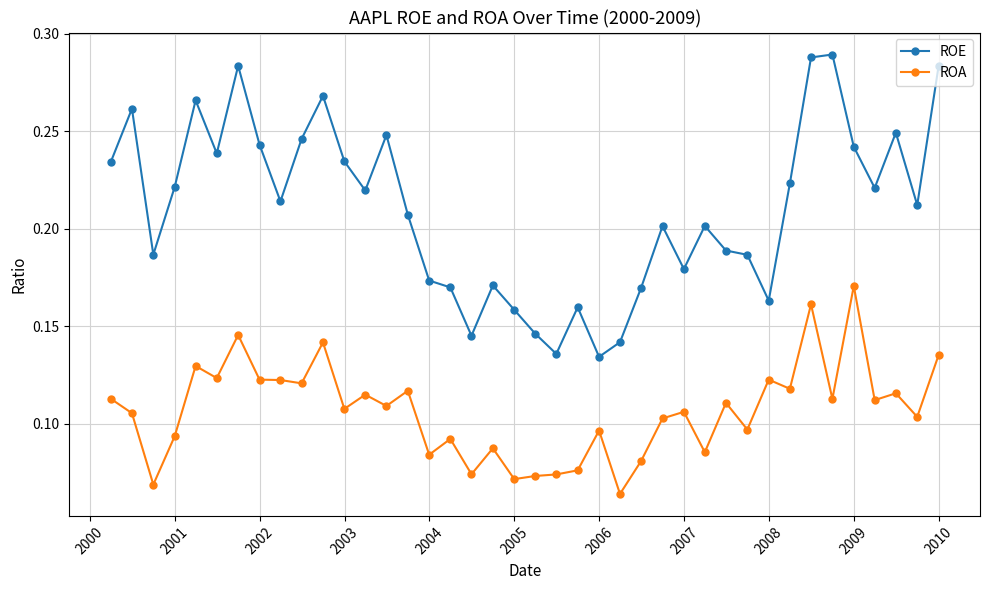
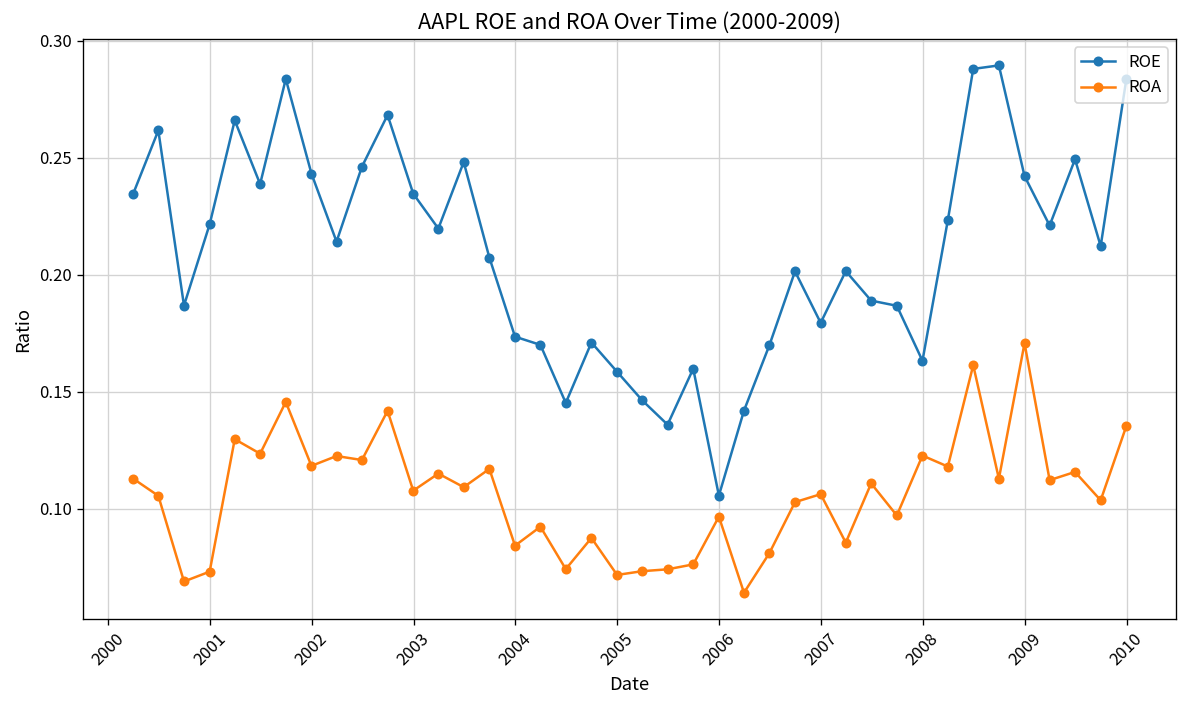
ROA, 2001: 0.094 -> 0.073
ROA, 2002: 0.123 -> 0.118
ROE, 2006: 0.134 -> 0.106
